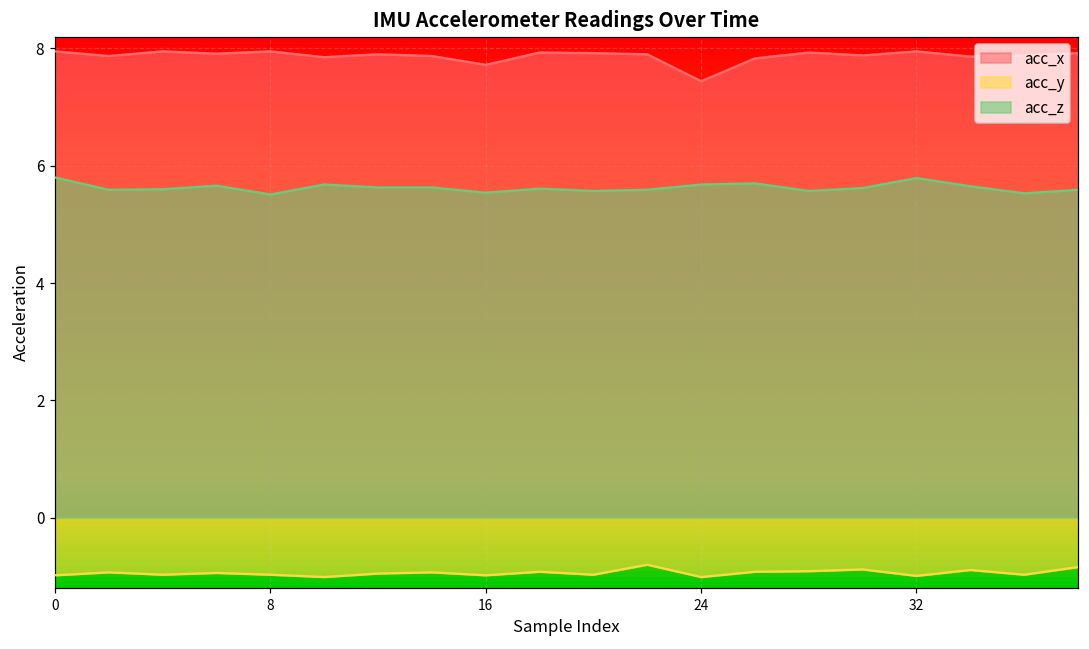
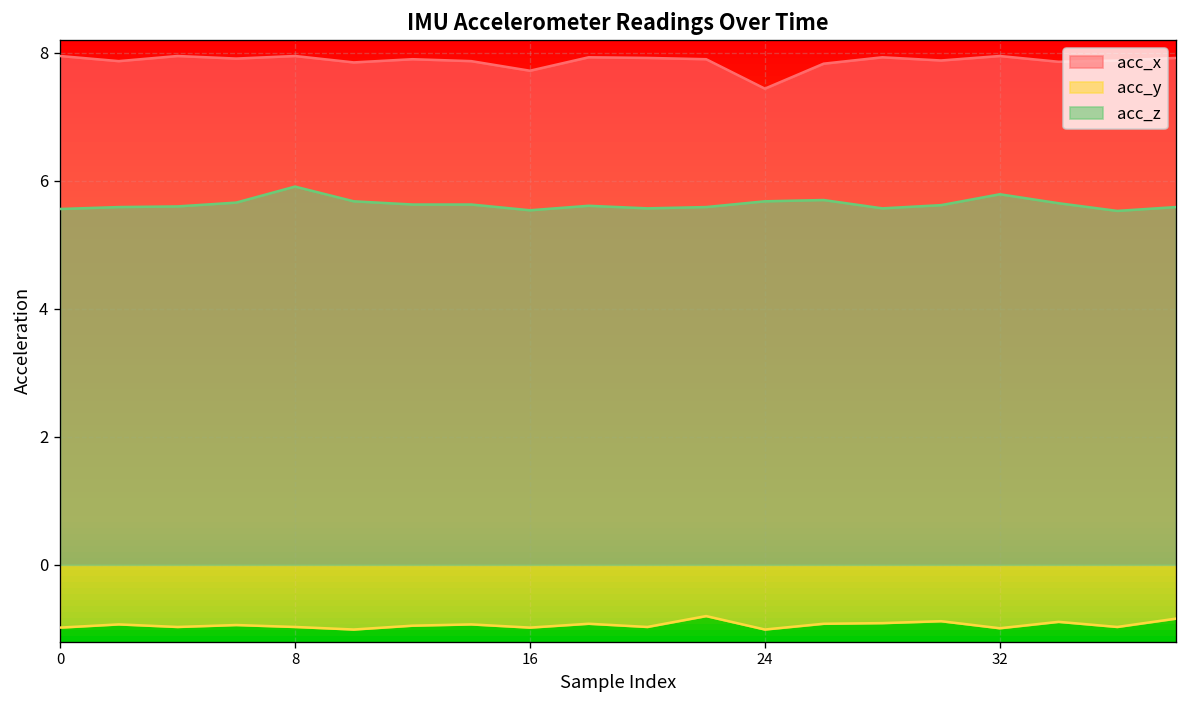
acc_z, 0: 5.8 -> 5.6
acc_z, 8: 5.5 -> 5.9
